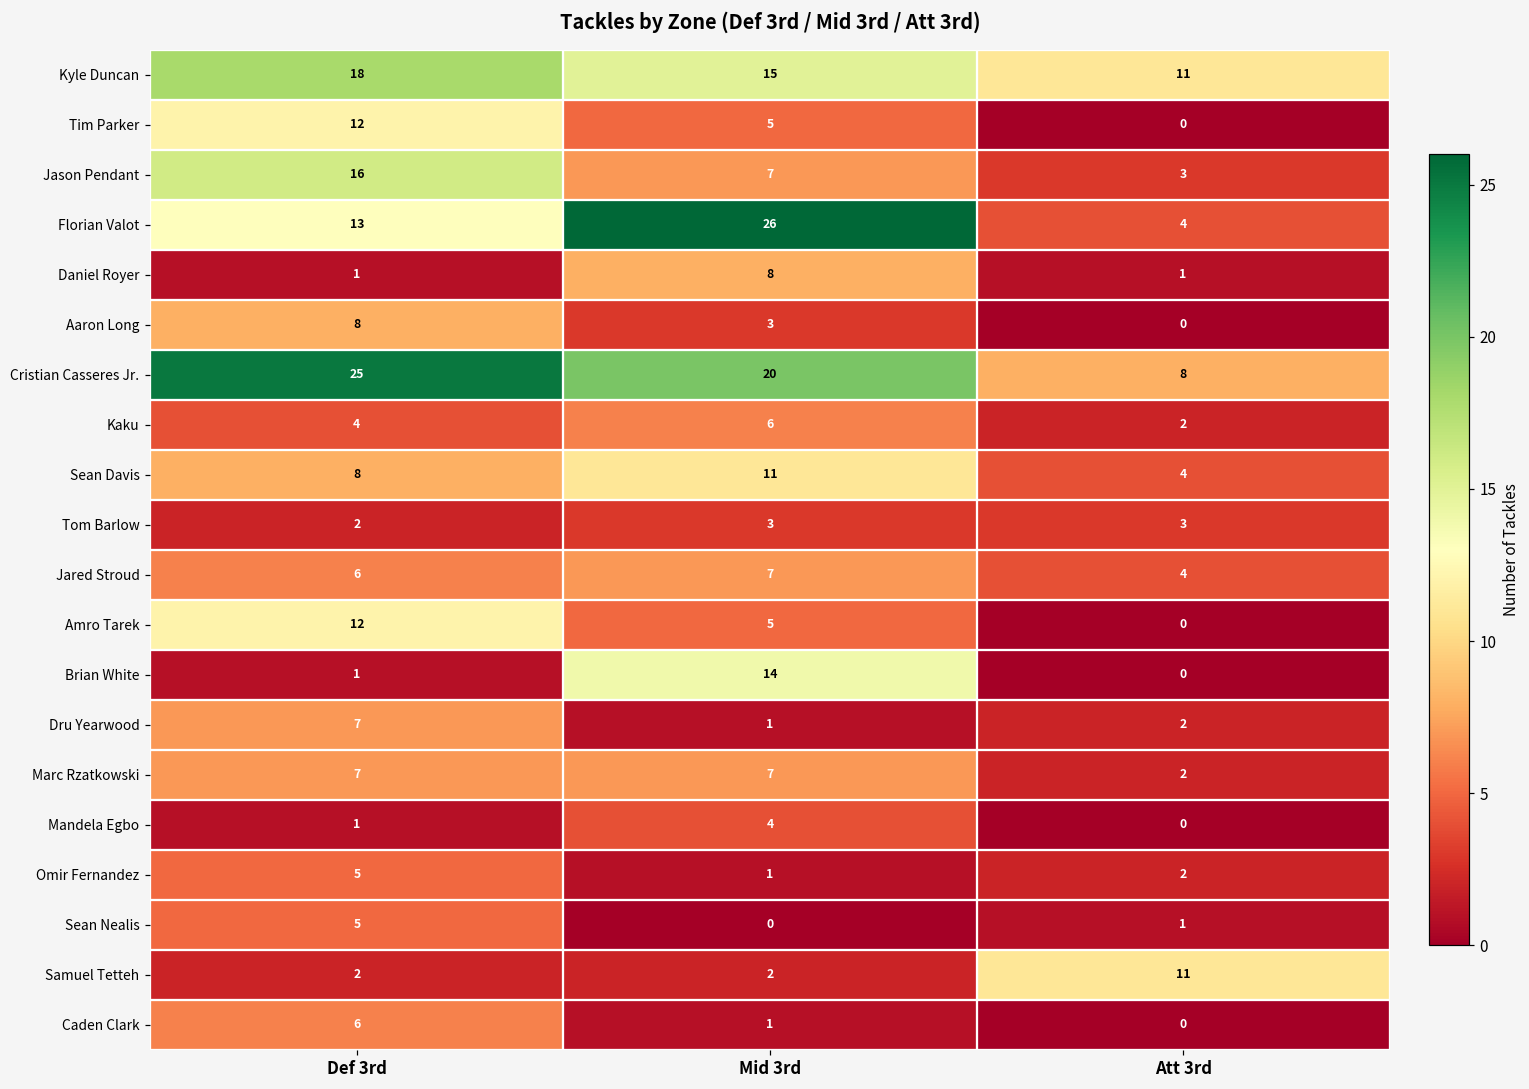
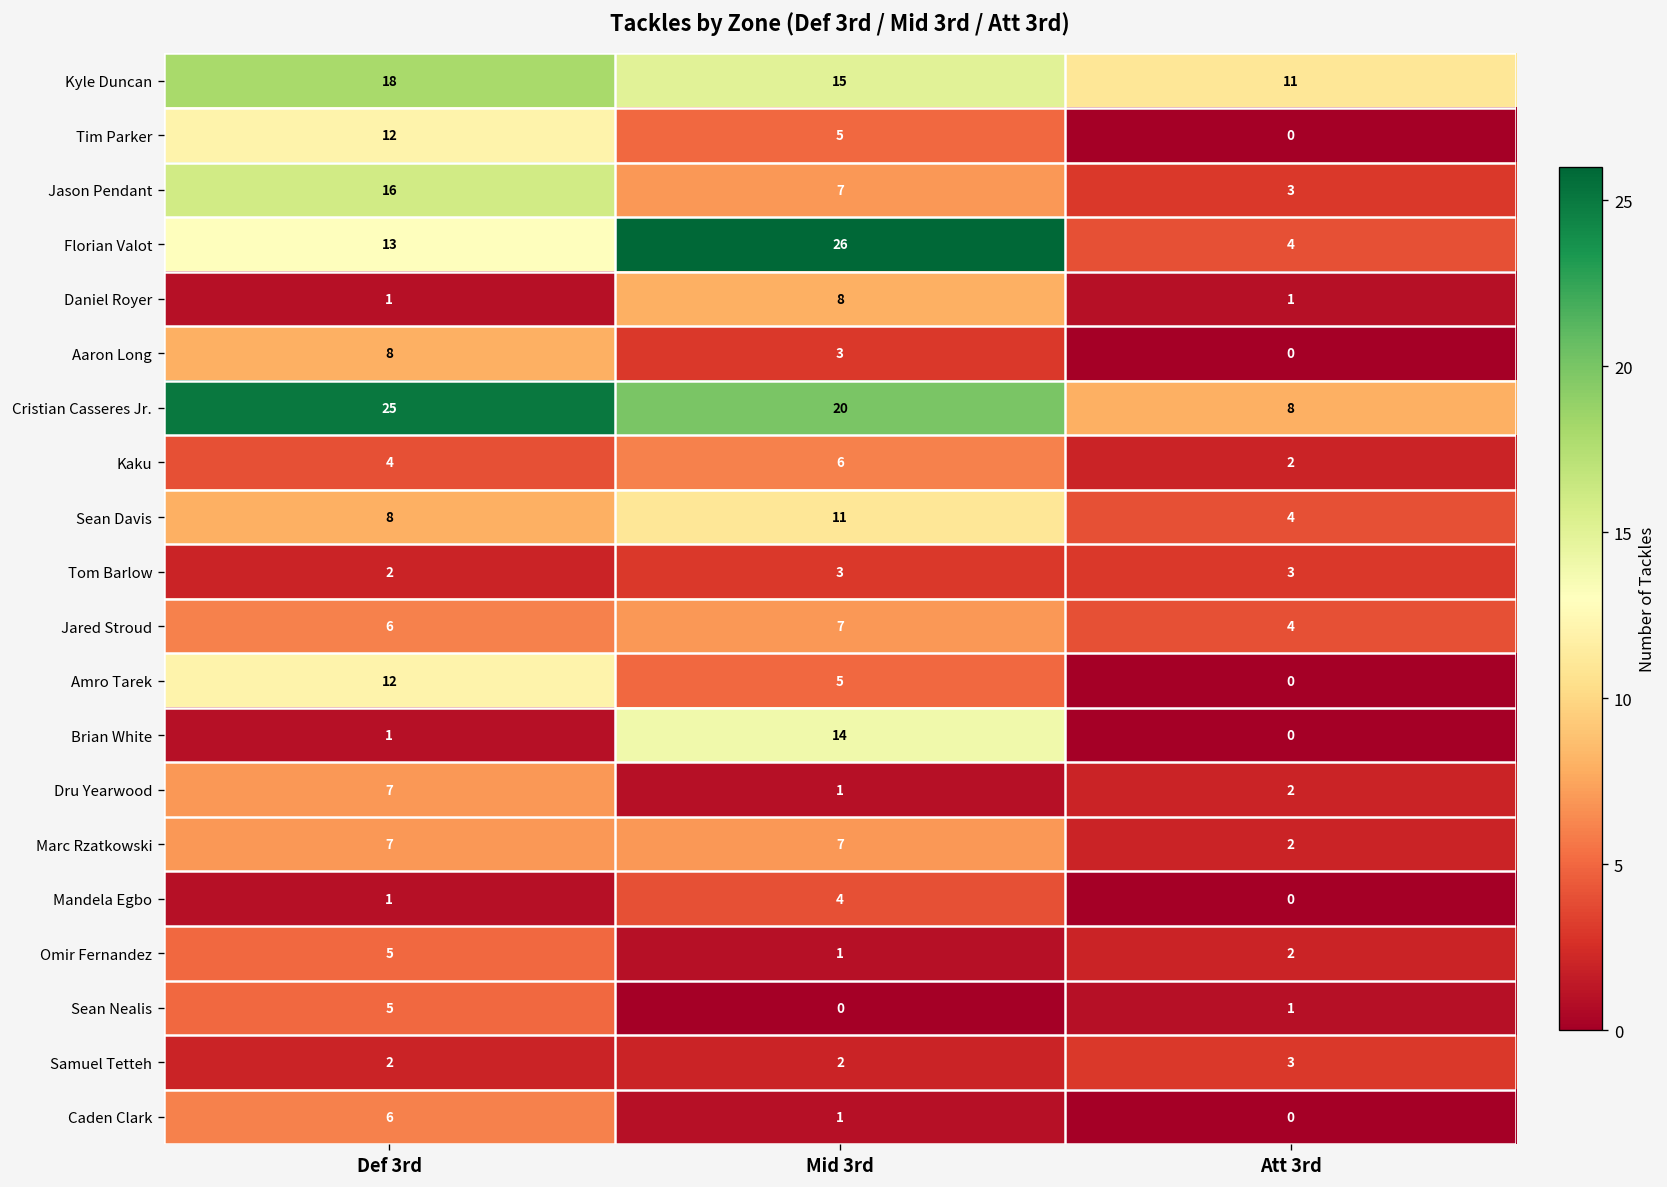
Samuel Tetteh, Att 3rd: 11 -> 3
